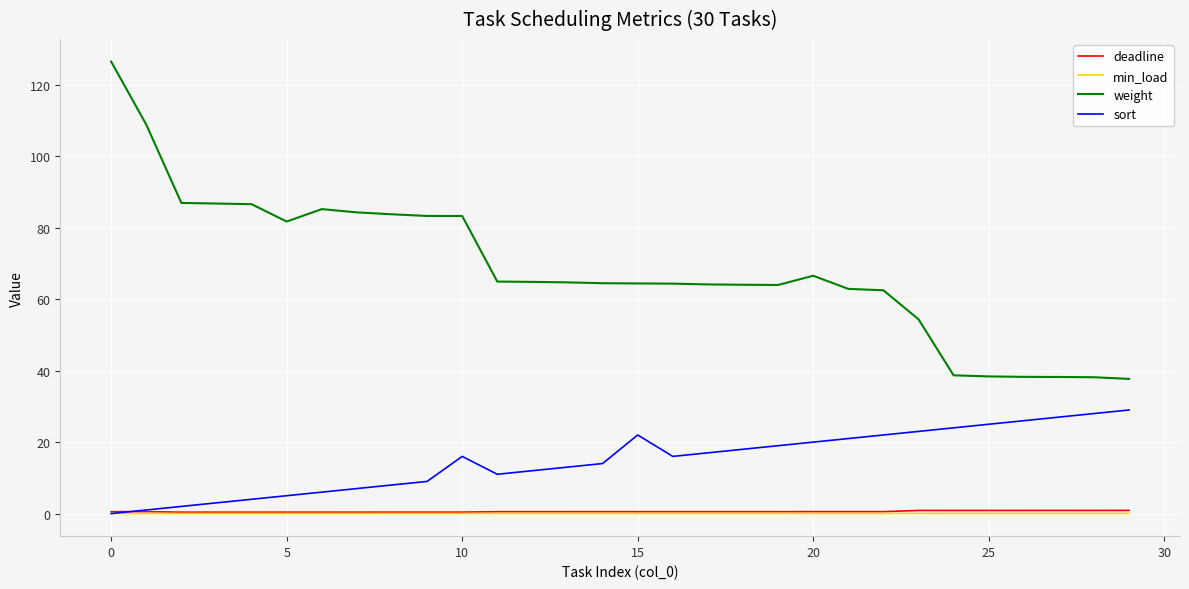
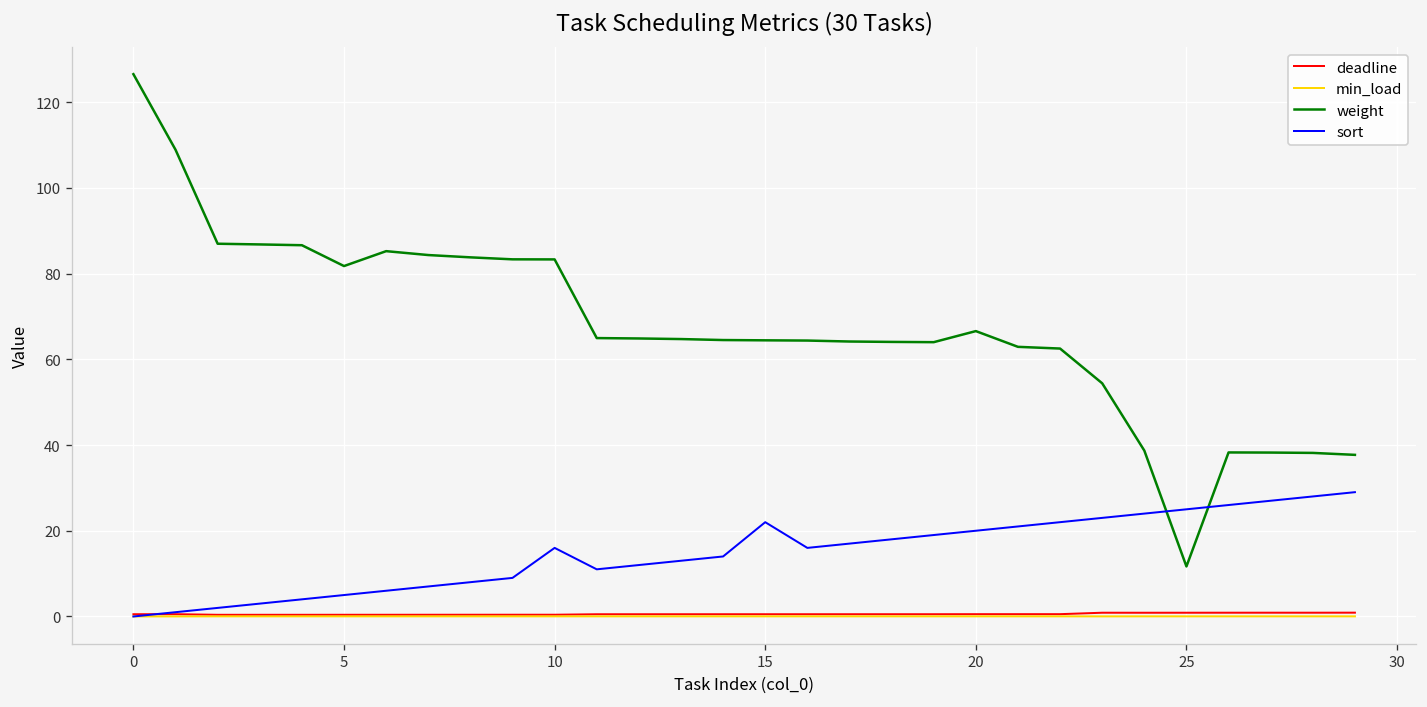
weight, 25: 38 -> 12
